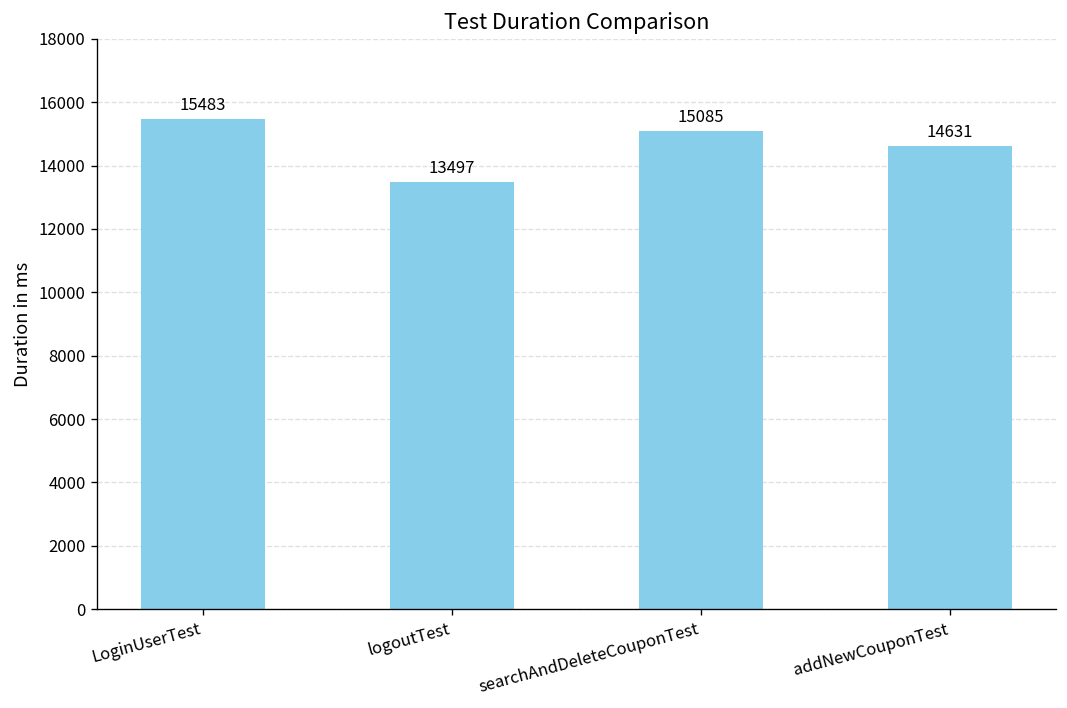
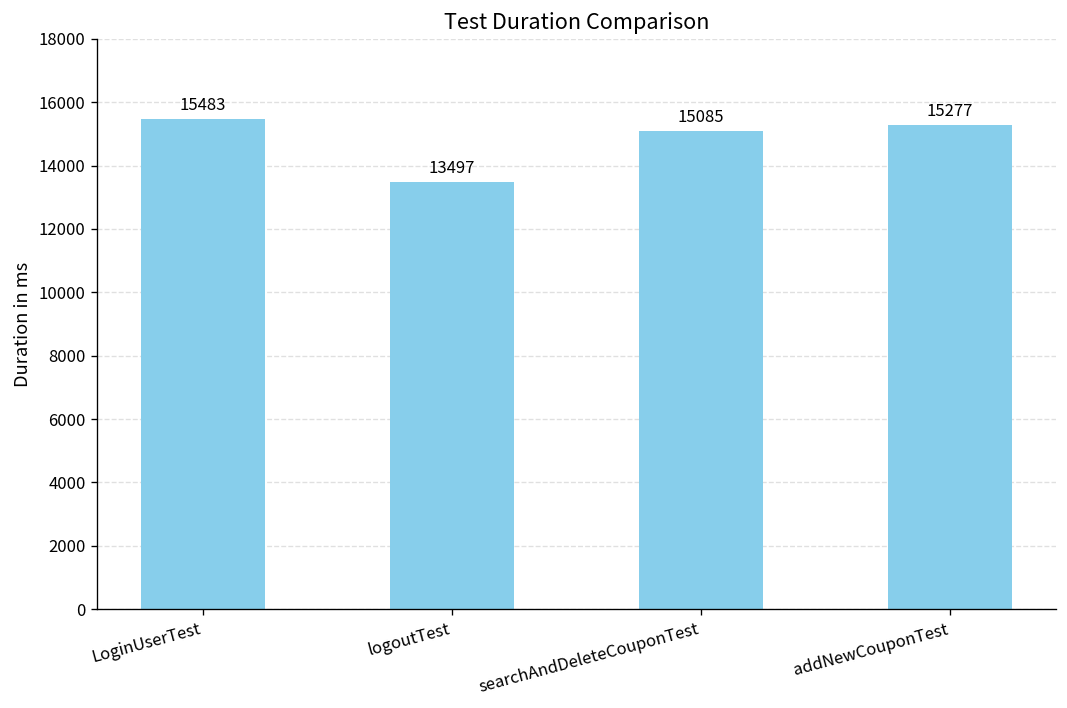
addNewCouponTest: 14631 -> 15277
